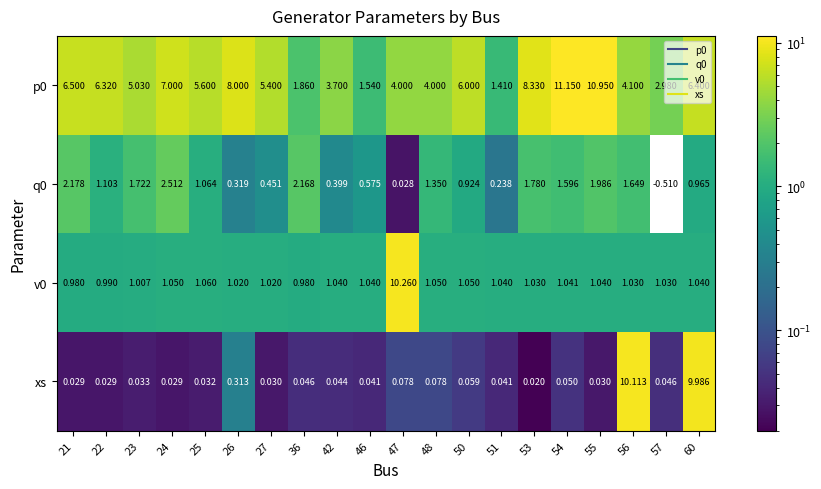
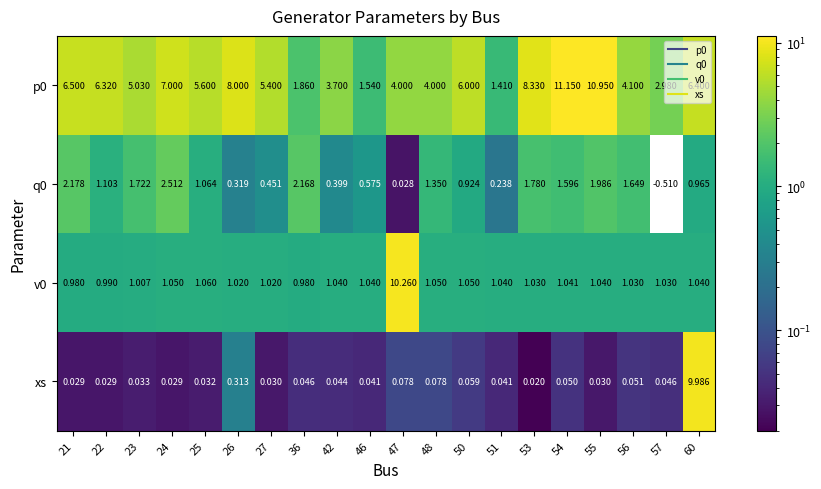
xs, 56: 10.113 -> 0.051
